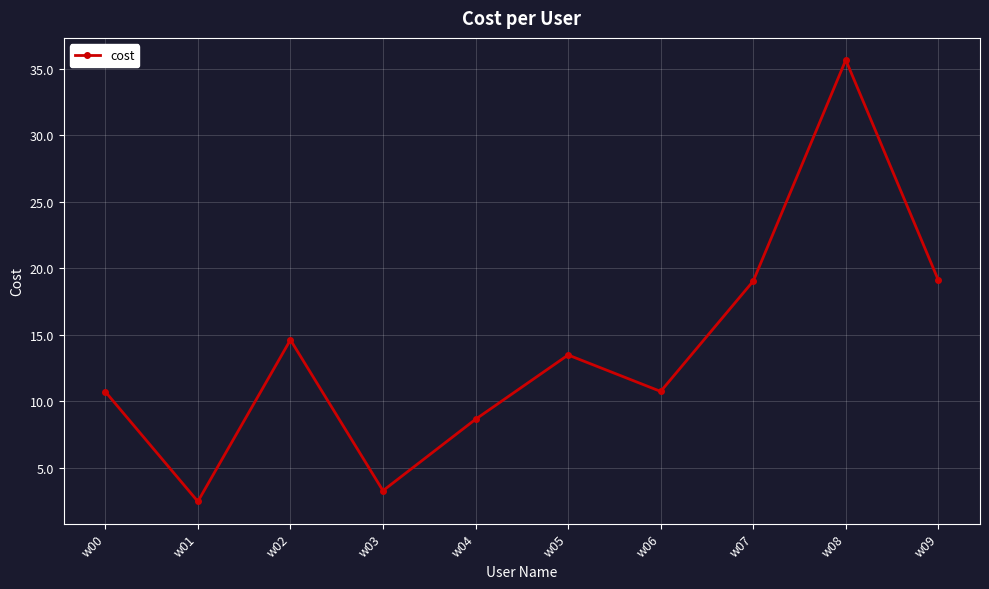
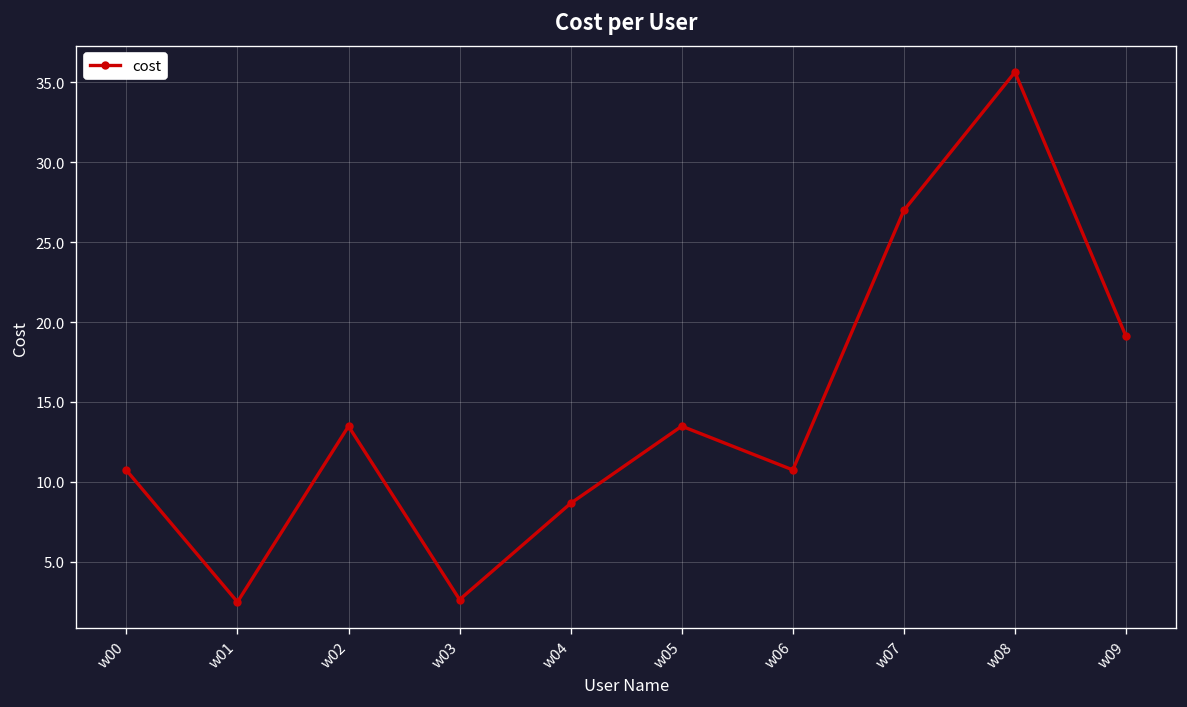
w02: 14.6 -> 13.5
w03: 3.3 -> 2.6
w07: 19.0 -> 27.0
